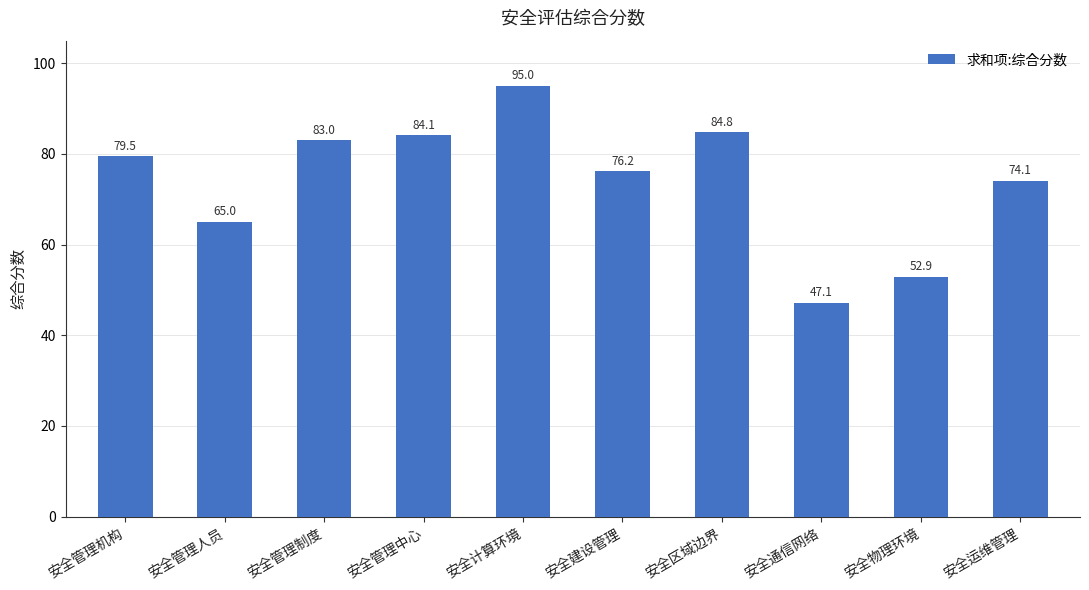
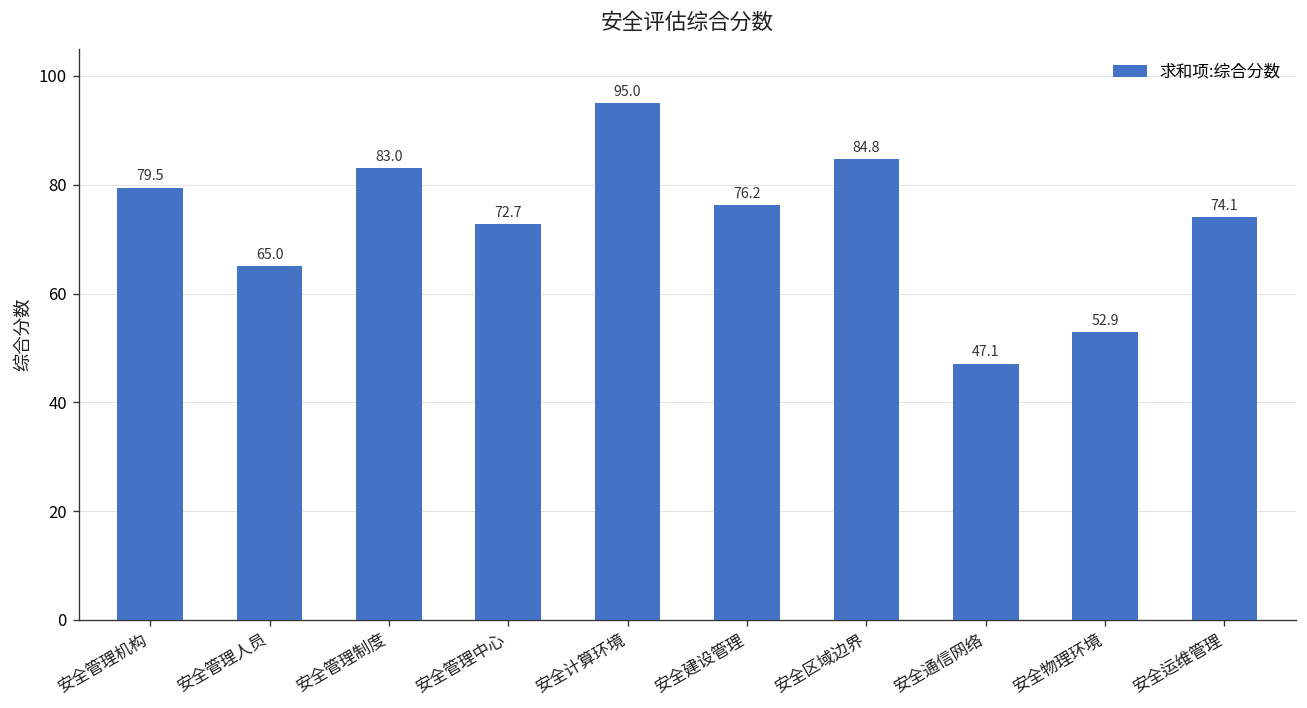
安全管理中心: 84.1 -> 72.7
